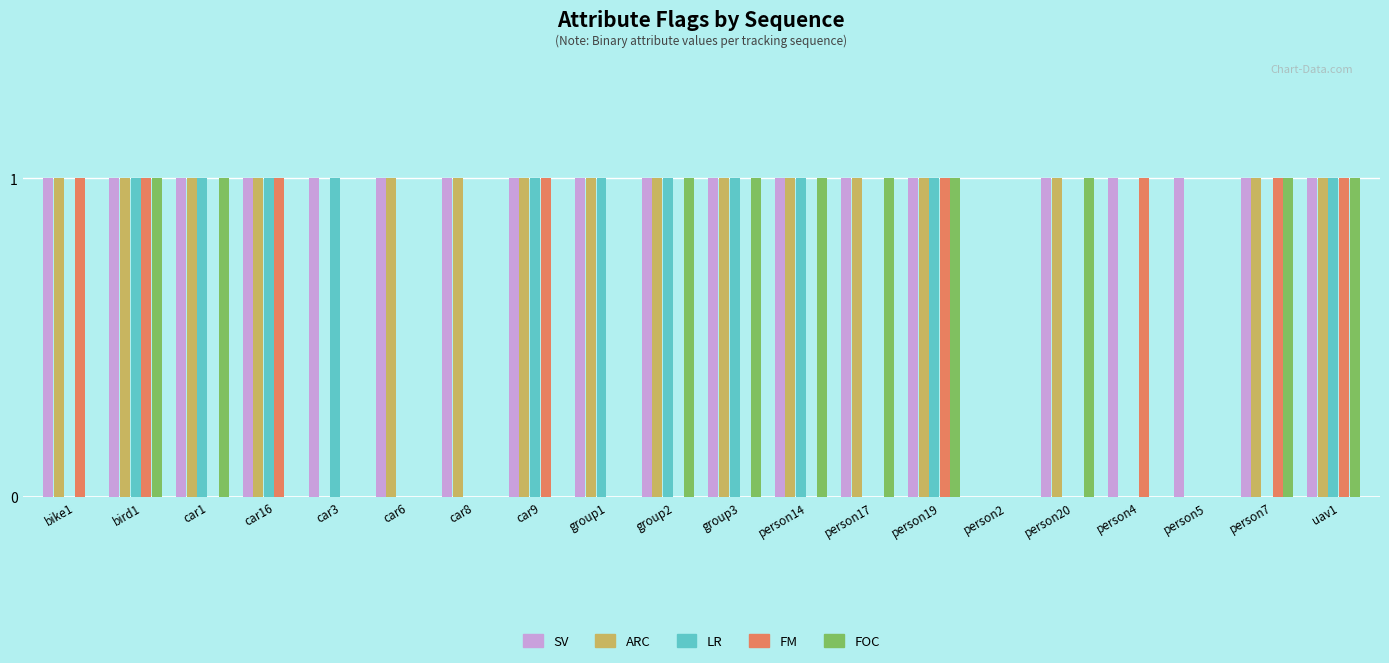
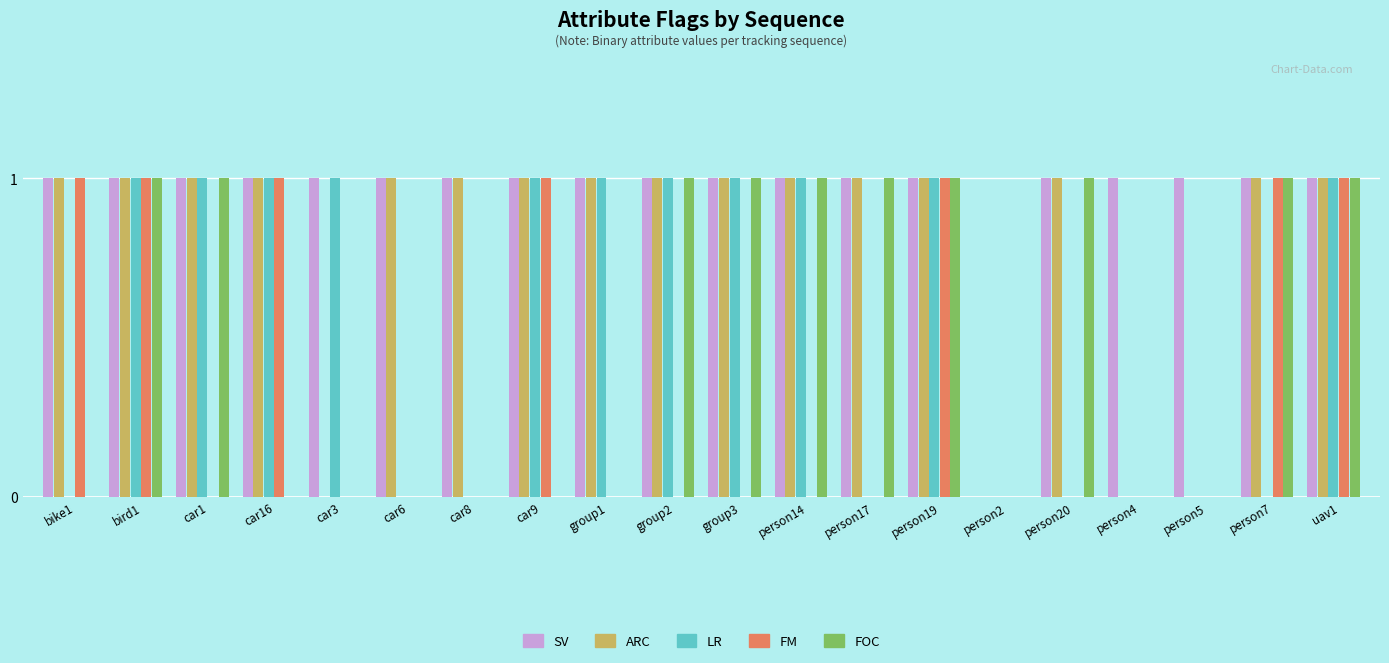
FM, person4: 1 -> 0
